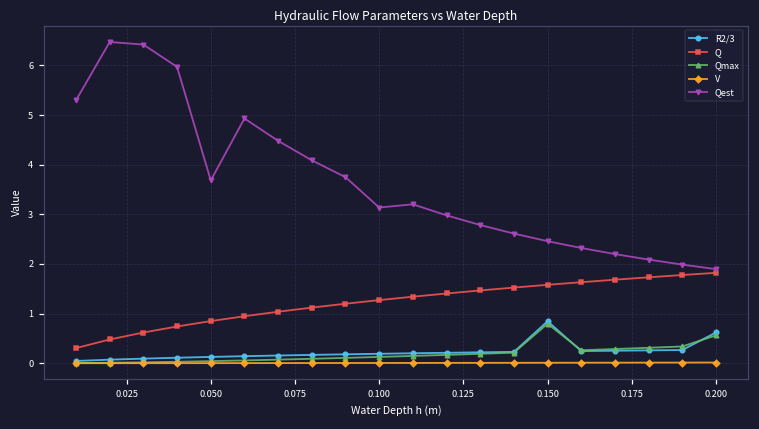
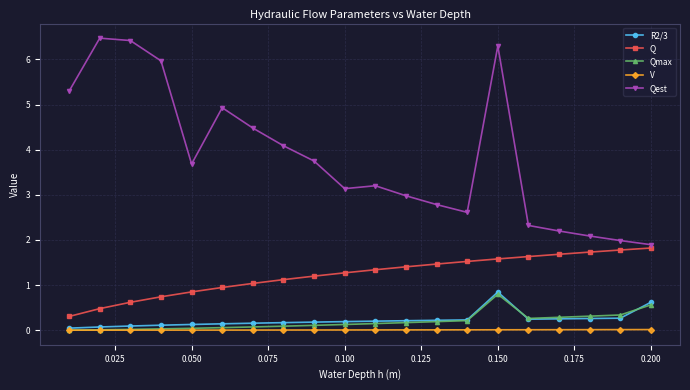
Qest, 0.150: 2.5 -> 6.3
